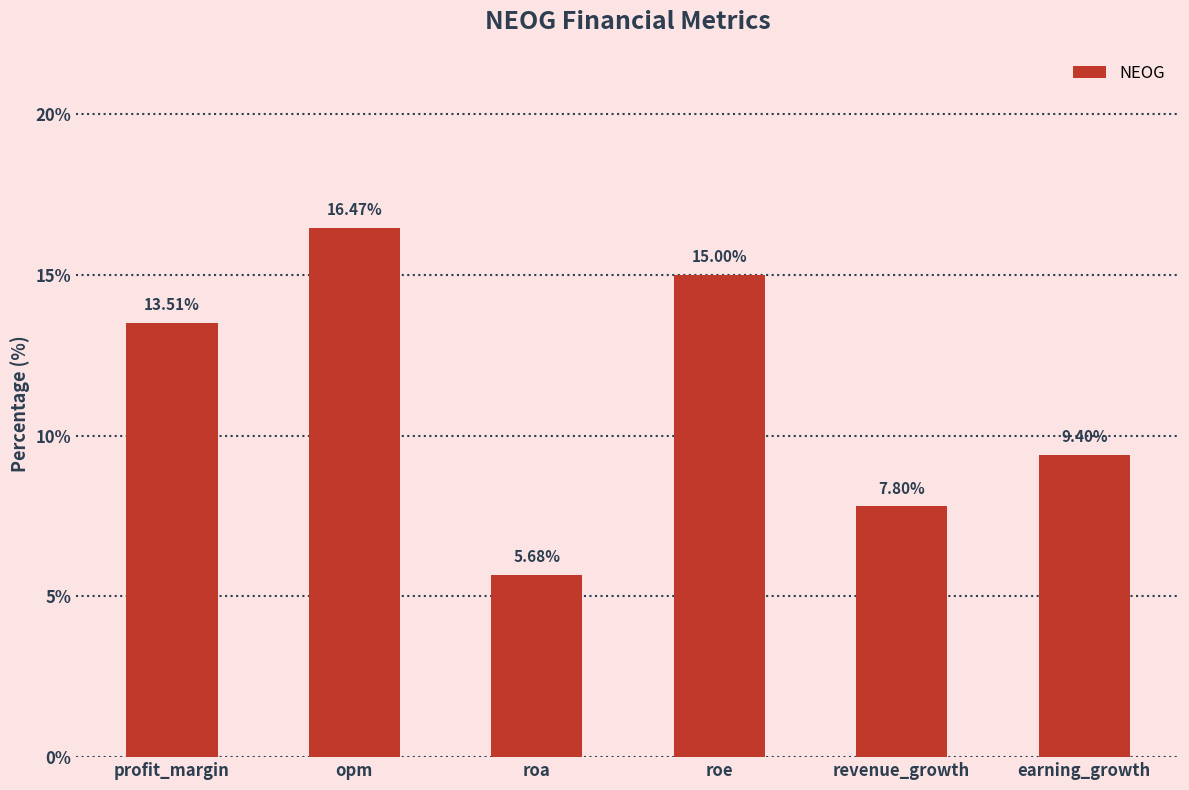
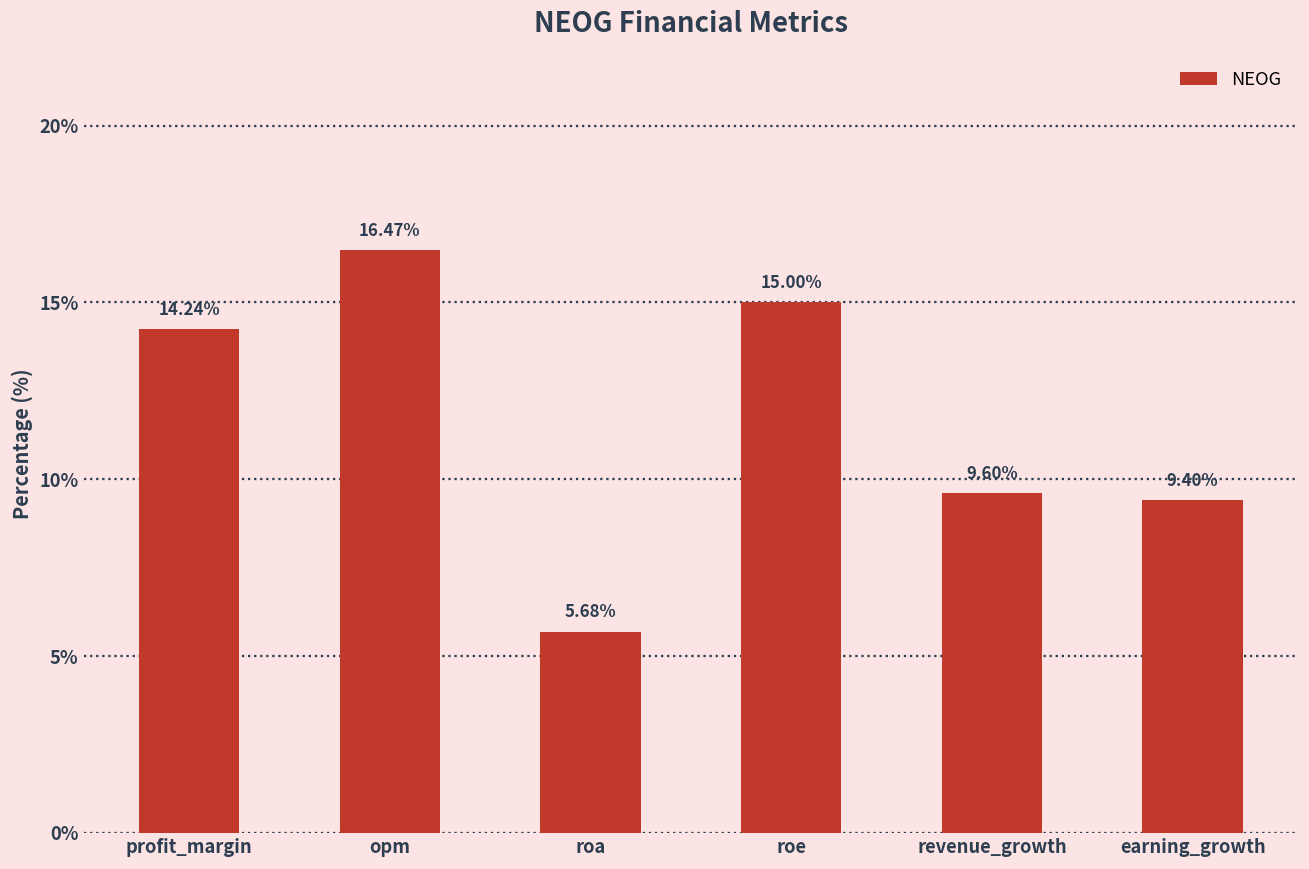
profit_margin: 13.51% -> 14.24%
revenue_growth: 7.80% -> 9.60%
